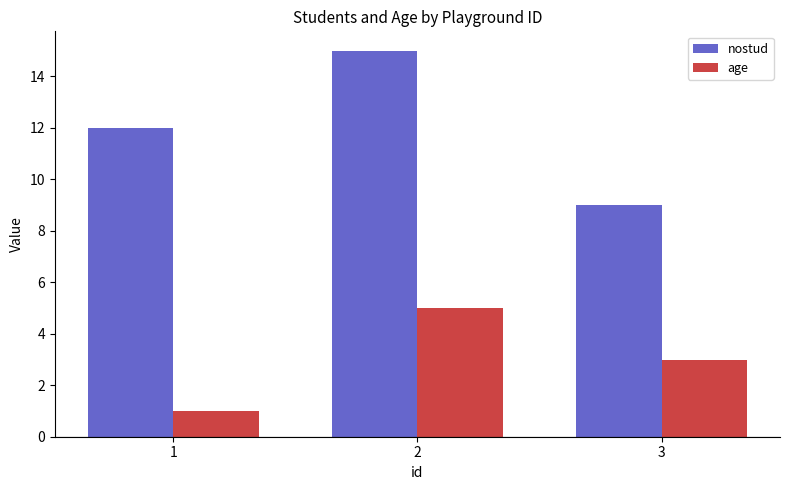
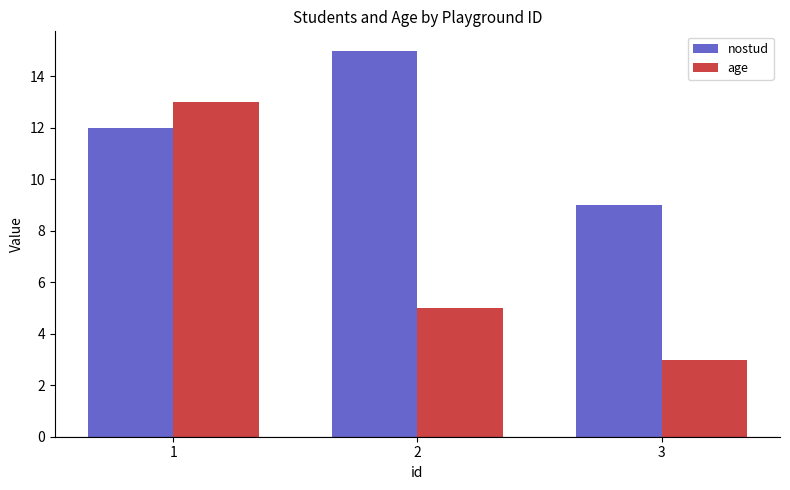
age, 1: 1 -> 13
